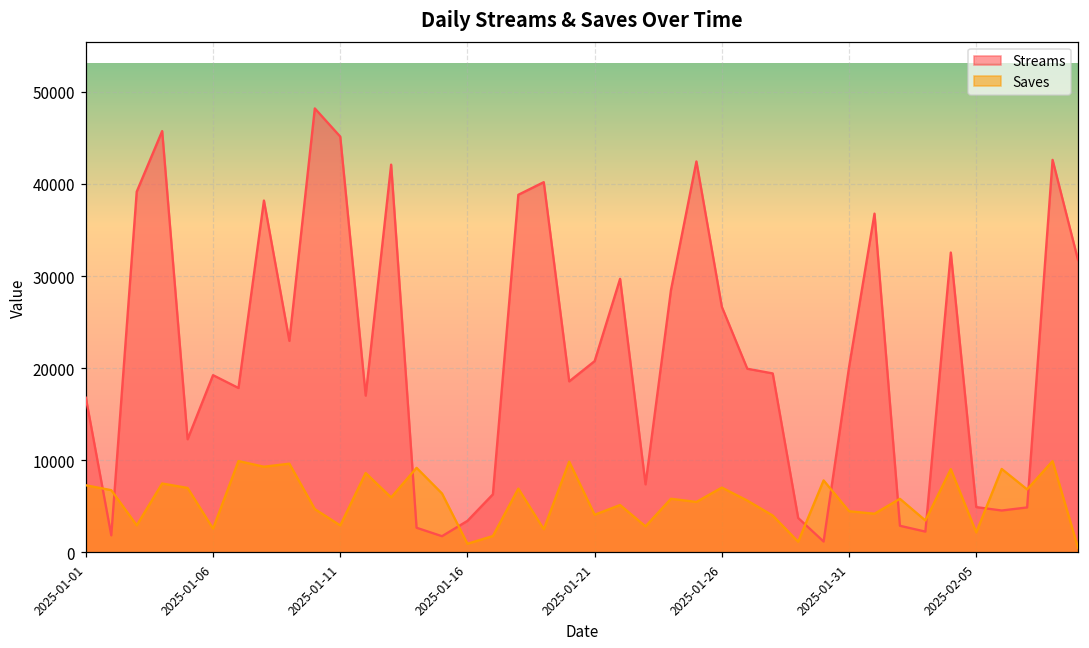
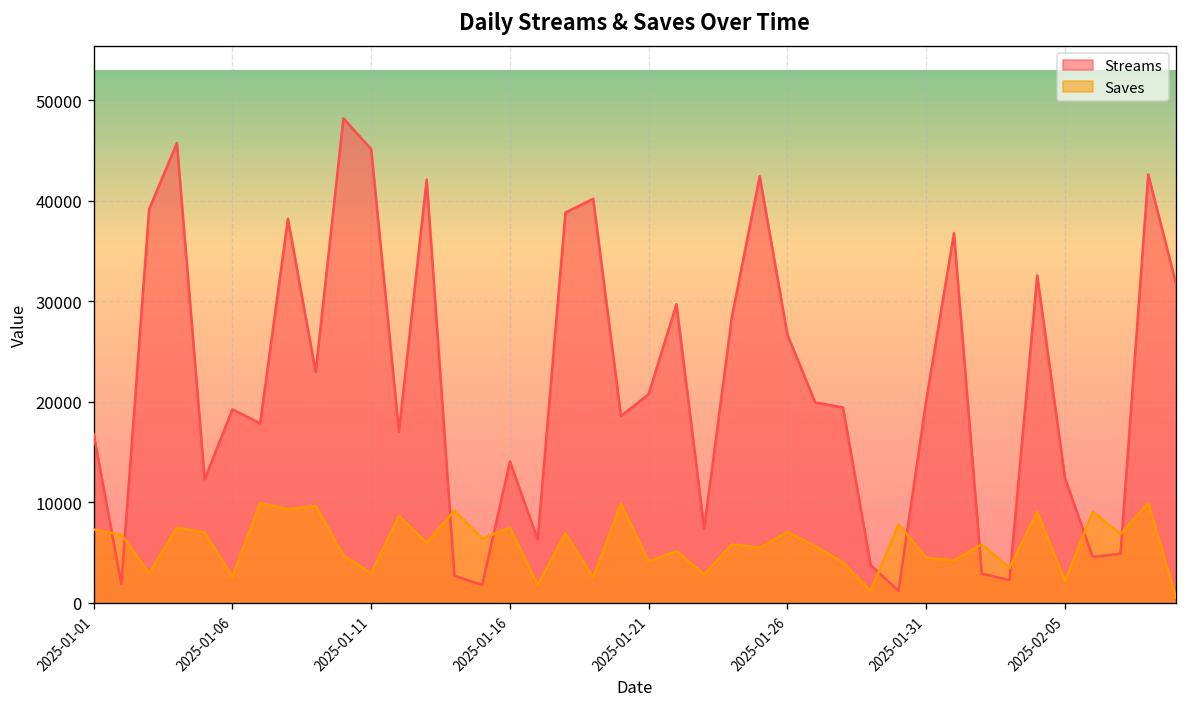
Streams, 2025-01-16: 3000 -> 14000
Saves, 2025-01-16: 1000 -> 7000
Streams, 2025-02-05: 5000 -> 12000
